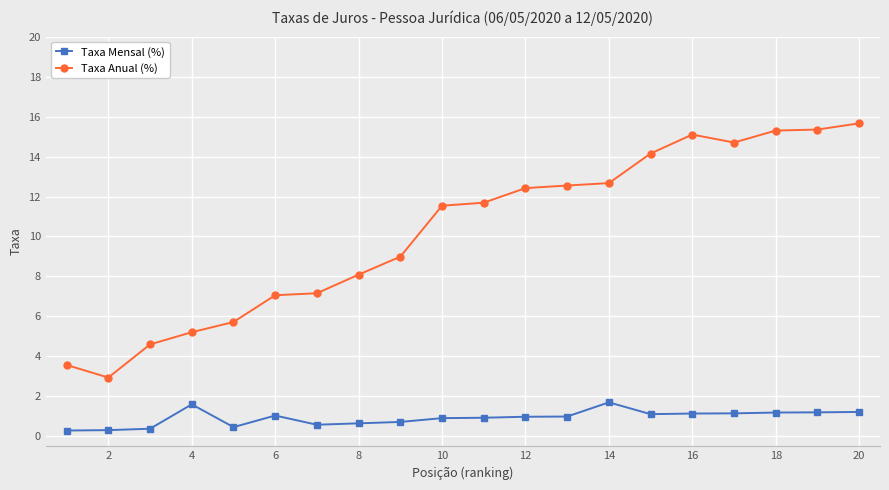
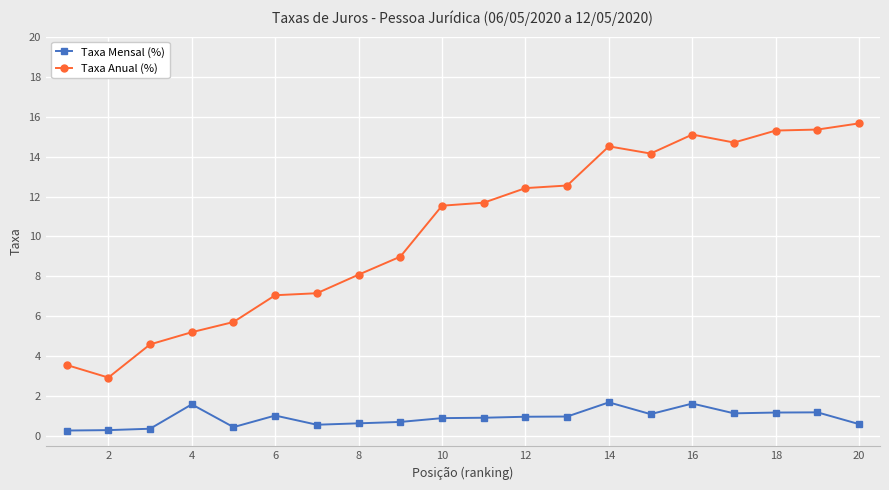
Taxa Anual (%), 14: 12.7 -> 14.5
Taxa Mensal (%), 16: 1.1 -> 1.6
Taxa Mensal (%), 20: 1.2 -> 0.6
